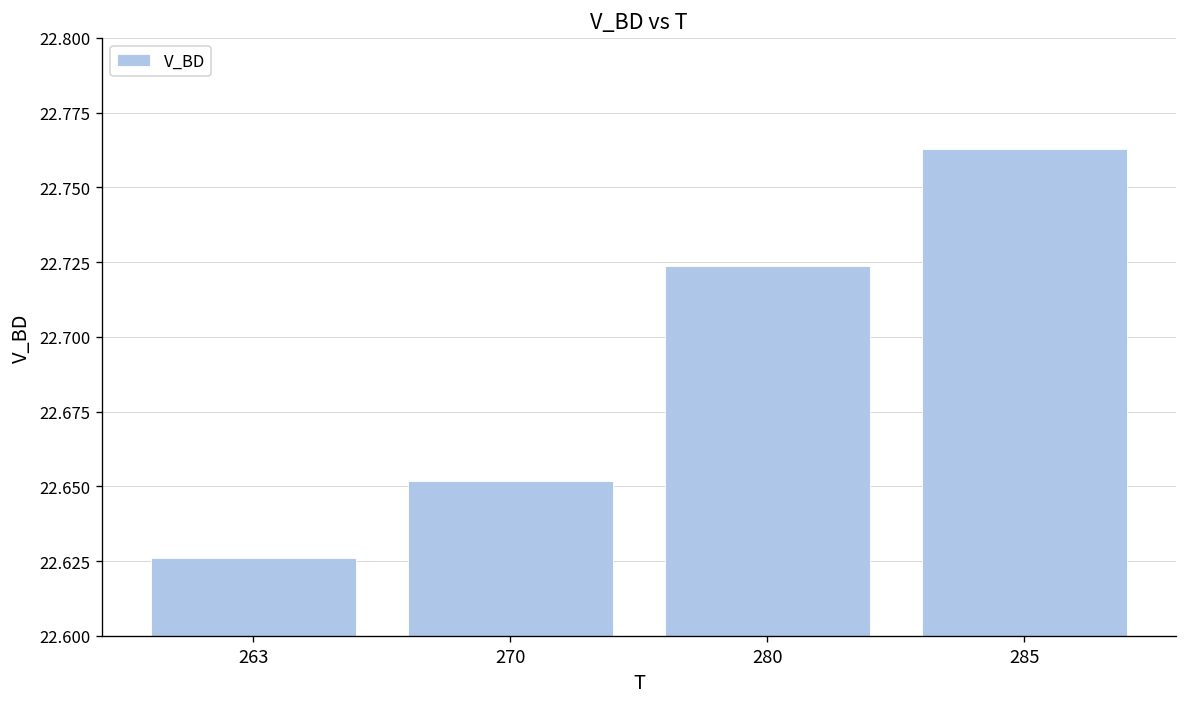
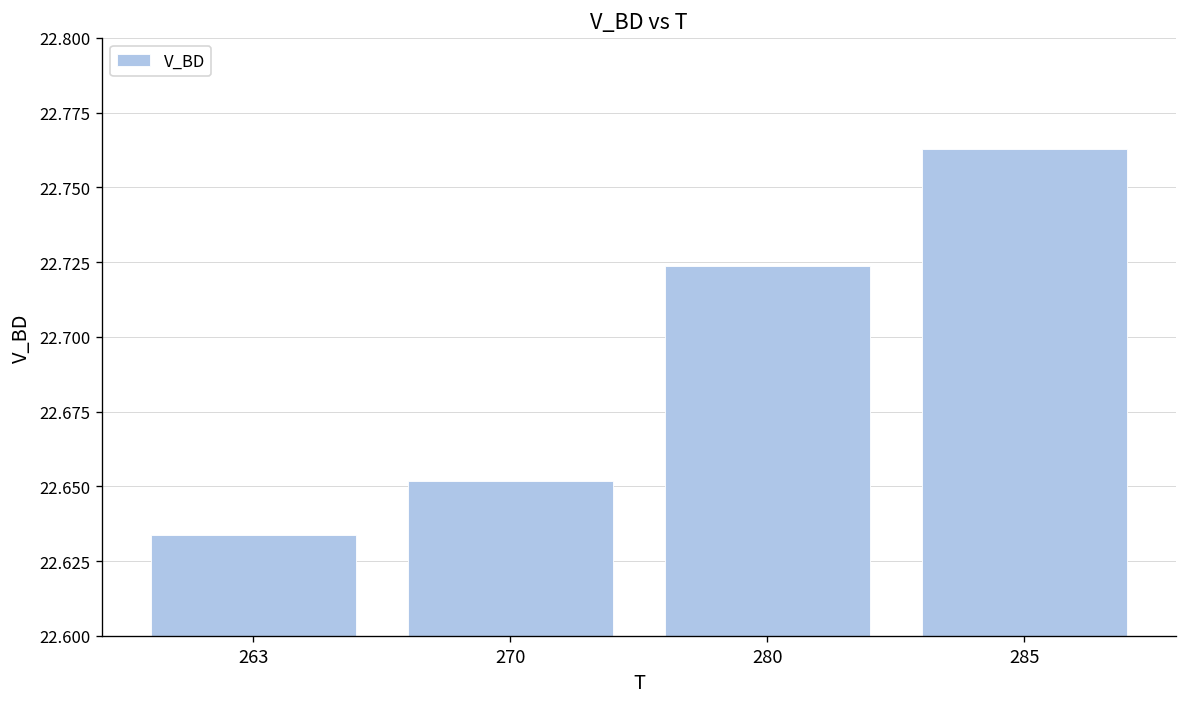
263: 22.626 -> 22.634
